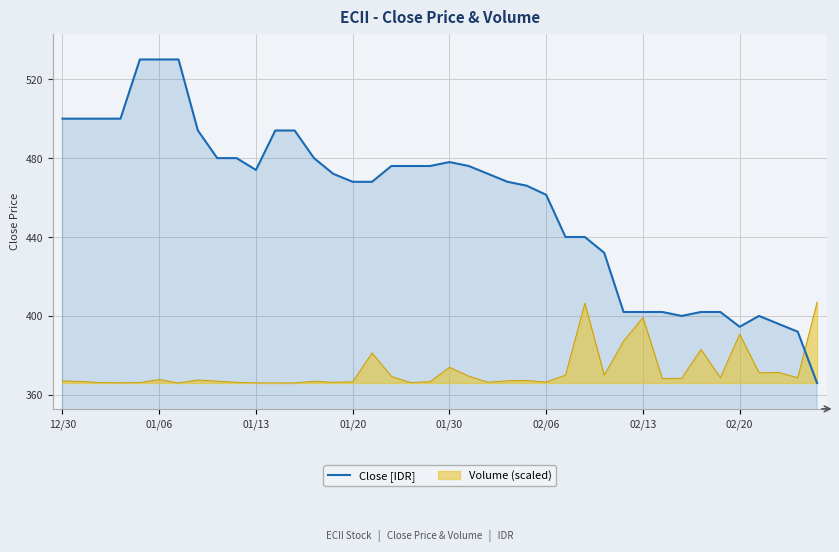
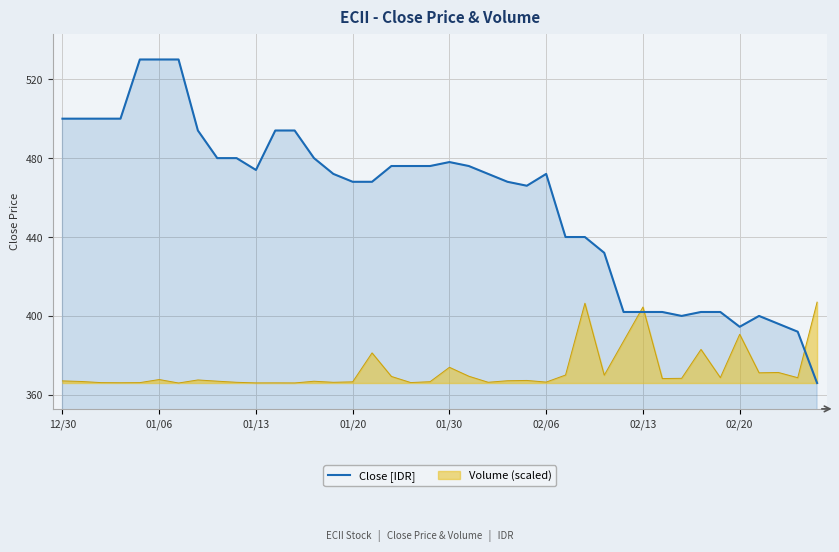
Close [IDR], 02/06: 461 -> 472
Volume (scaled), 02/13: 399 -> 405
